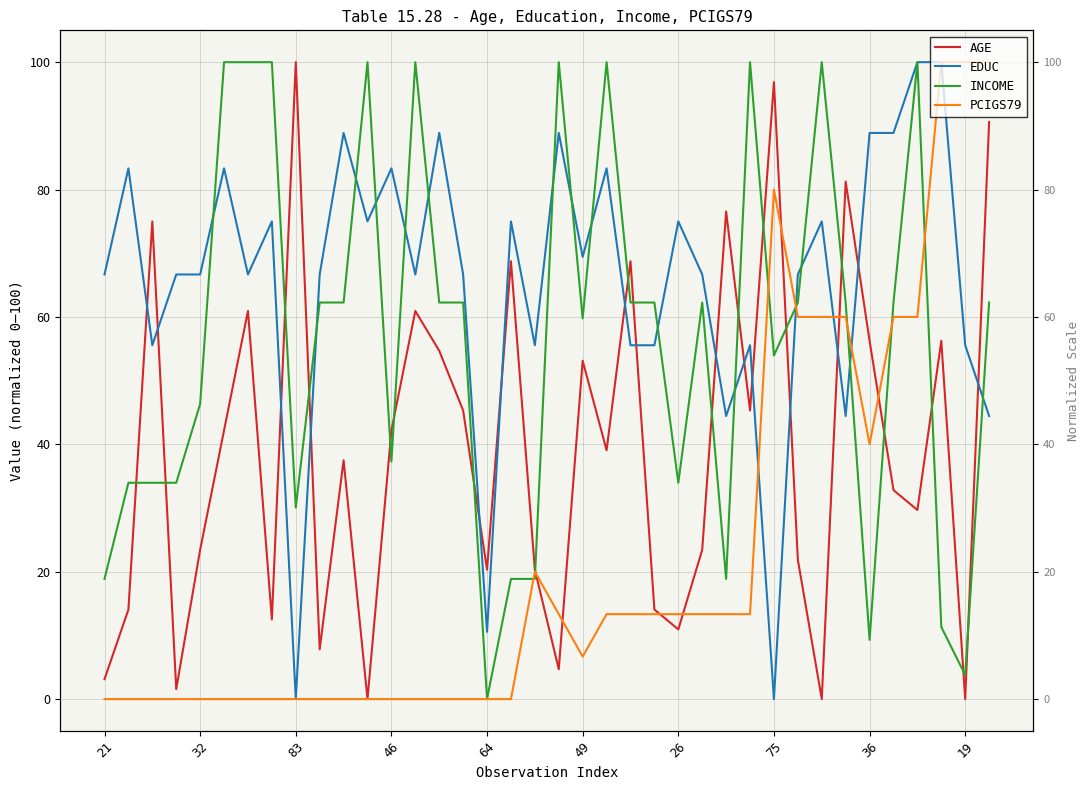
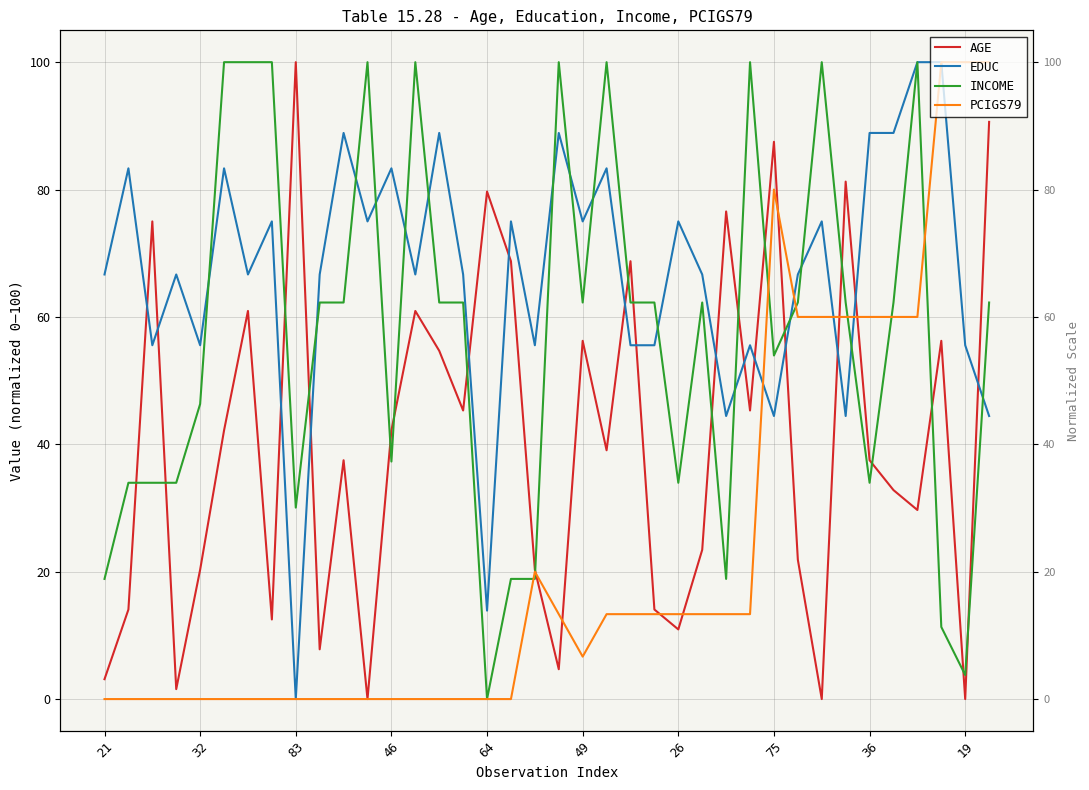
AGE, 32: 23 -> 20
EDUC, 32: 67 -> 56
AGE, 64: 20 -> 80
EDUC, 64: 11 -> 14
AGE, 49: 53 -> 56
EDUC, 49: 69 -> 75
INCOME, 49: 60 -> 62
AGE, 75: 97 -> 88
EDUC, 75: 0 -> 44
AGE, 36: 56 -> 38
INCOME, 36: 9 -> 34
PCIGS79, 36: 40 -> 60
